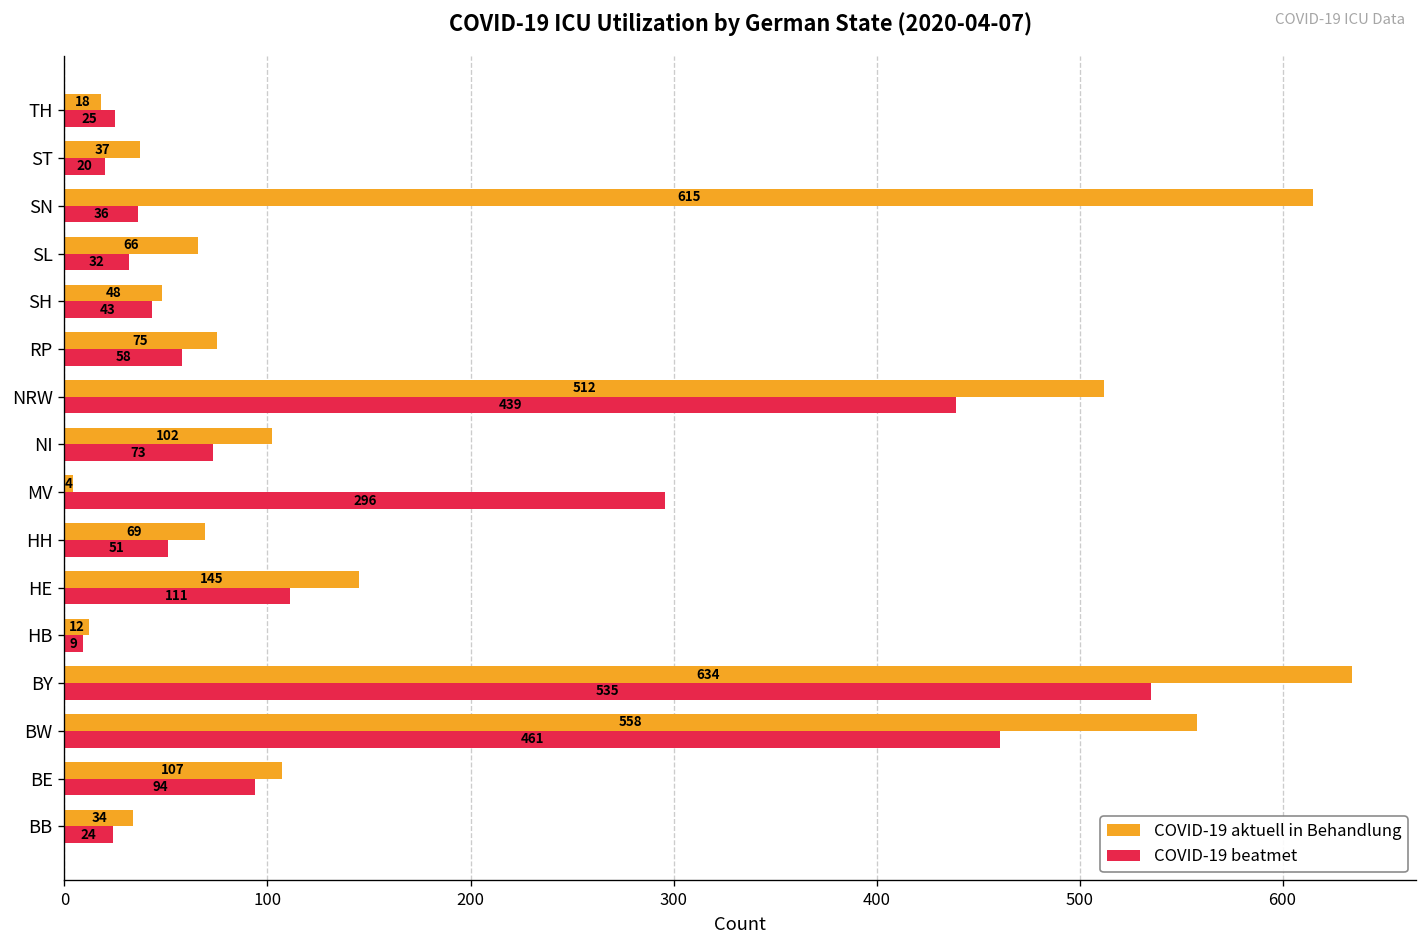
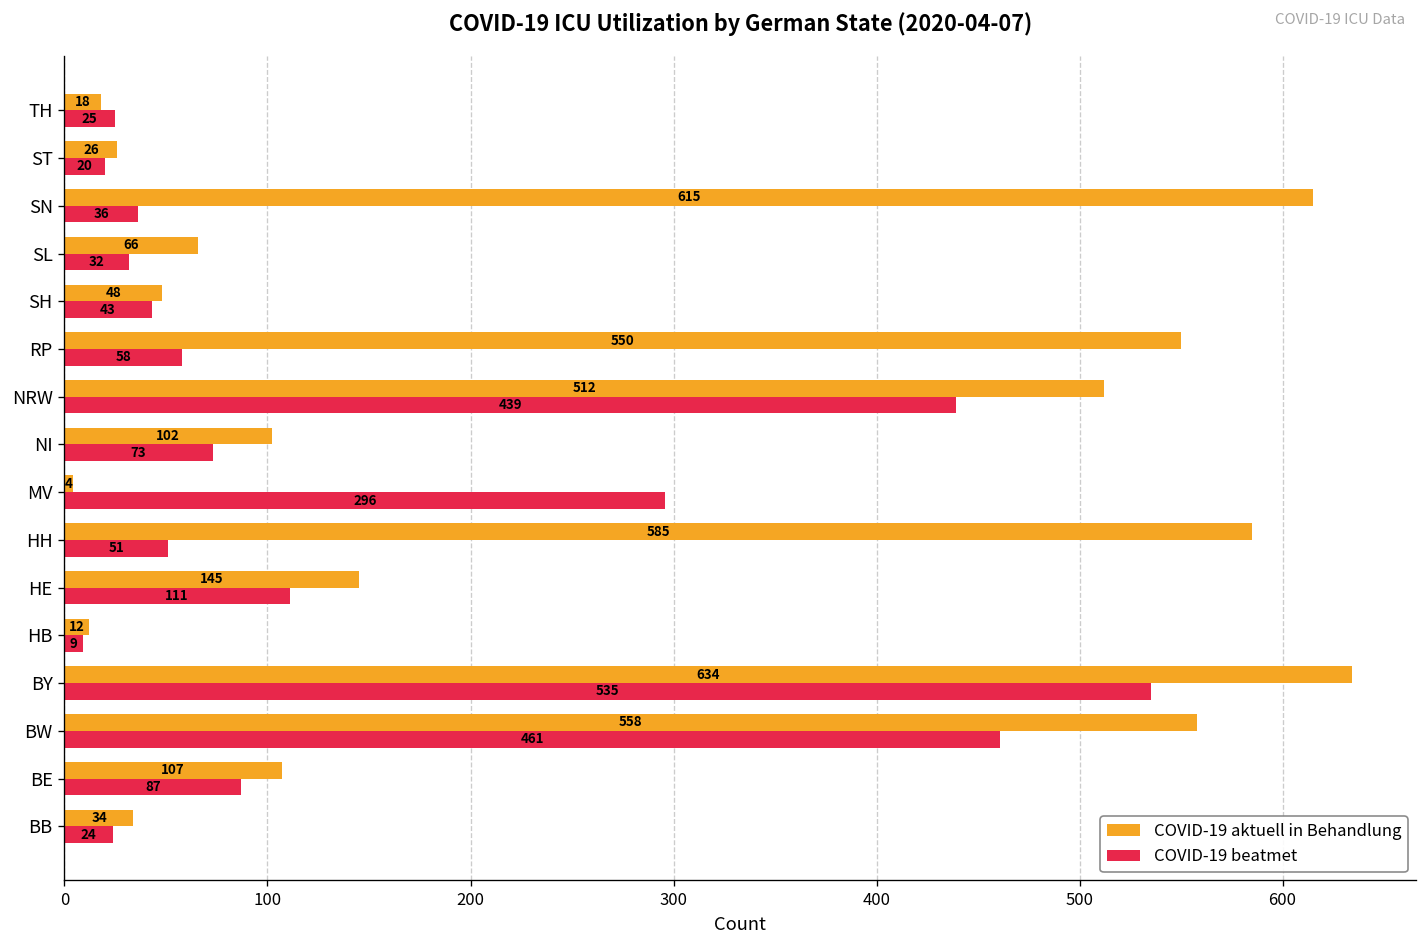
COVID-19 aktuell in Behandlung, ST: 37 -> 26
COVID-19 aktuell in Behandlung, RP: 75 -> 550
COVID-19 aktuell in Behandlung, HH: 69 -> 585
COVID-19 beatmet, BE: 94 -> 87
